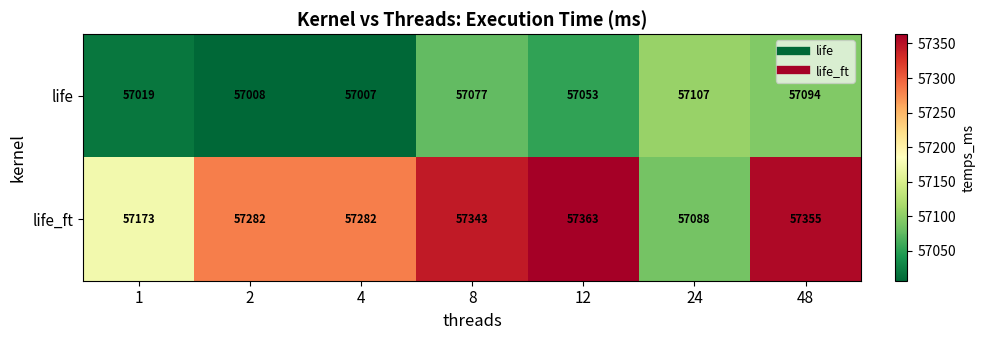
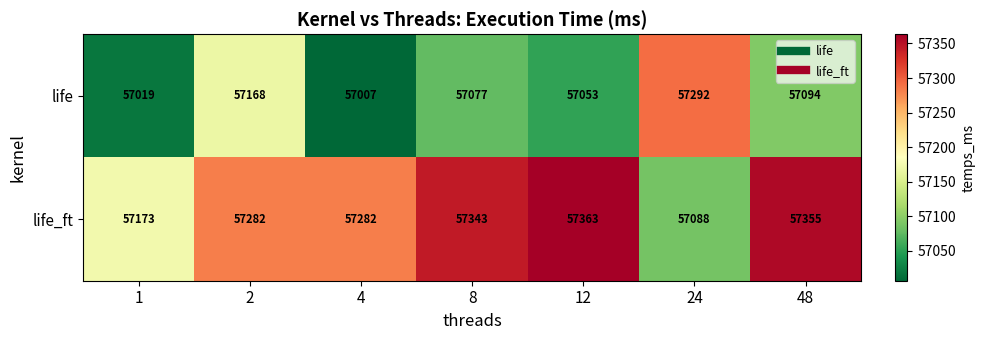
life, 2: 57008 -> 57168
life, 24: 57107 -> 57292
